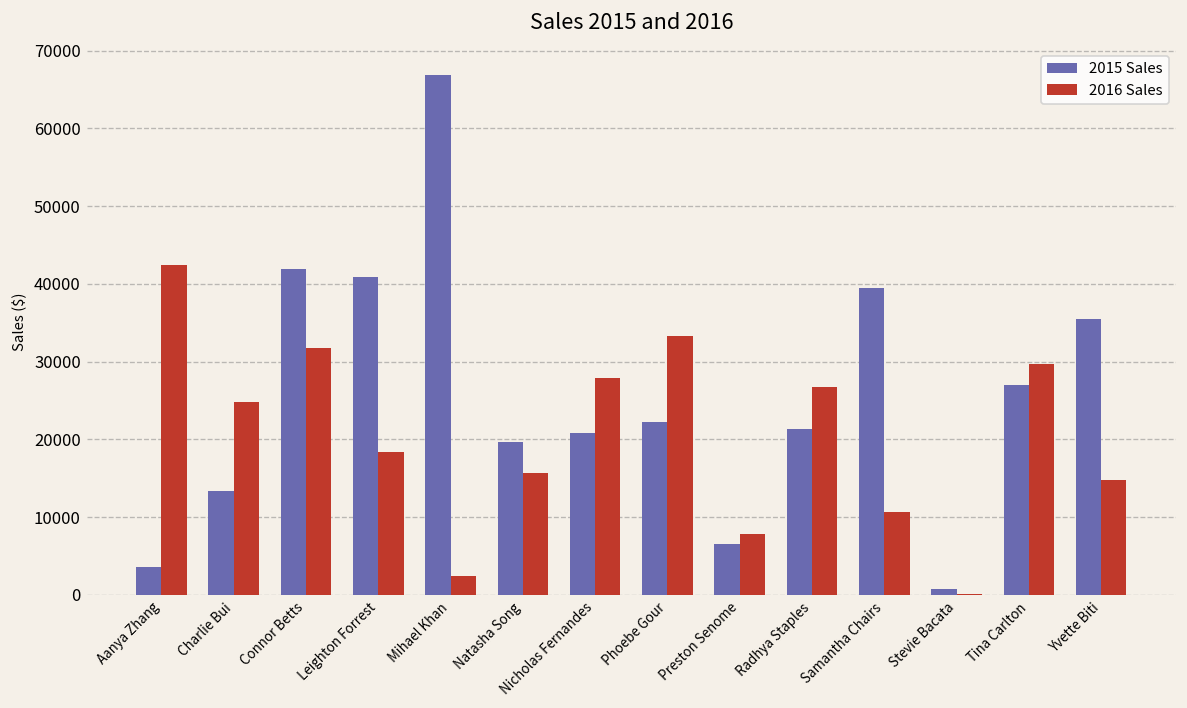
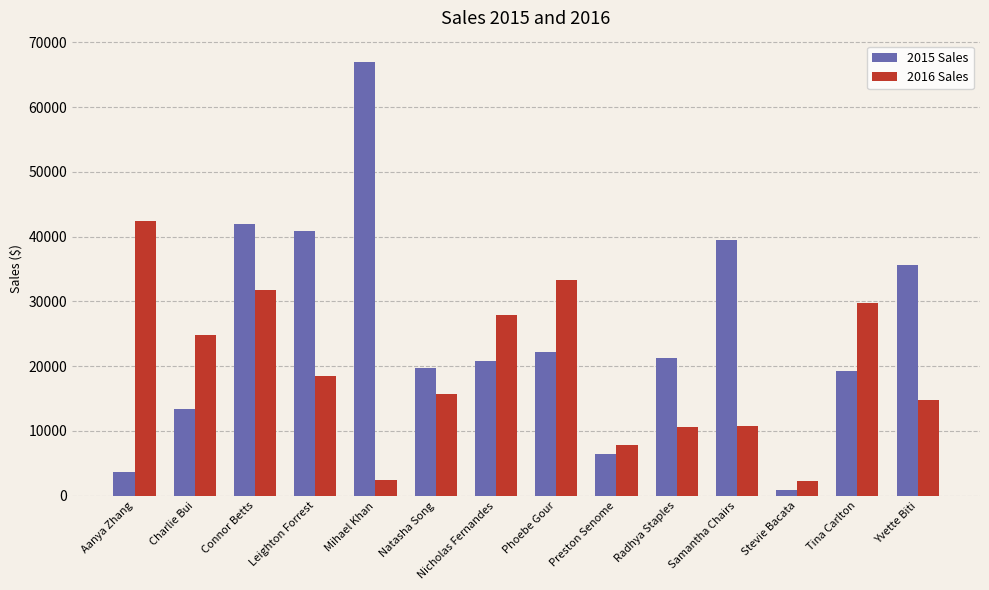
2016 Sales, Radhya Staples: 27000 -> 11000
2016 Sales, Stevie Bacata: 0 -> 2000
2015 Sales, Tina Carlton: 27000 -> 19000
